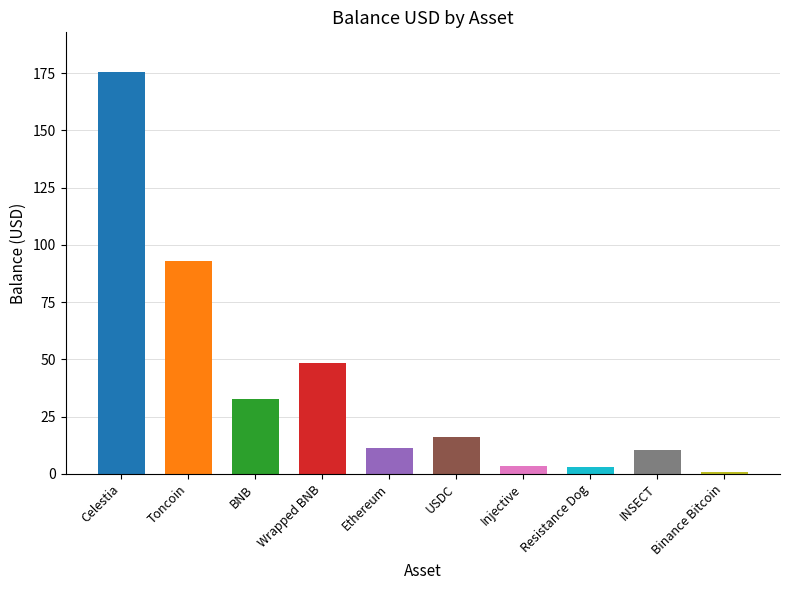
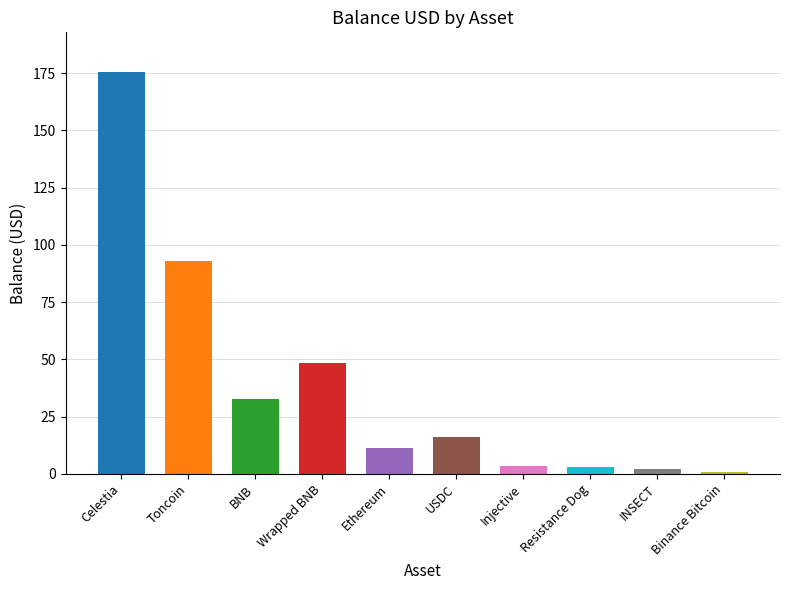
INSECT: 10 -> 2
